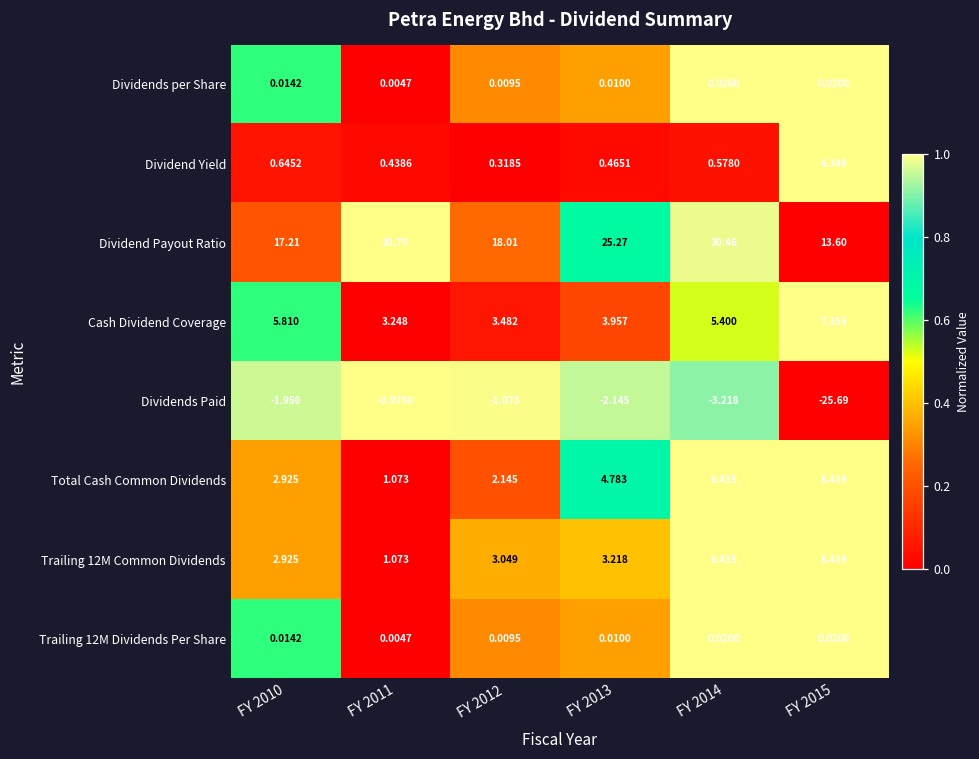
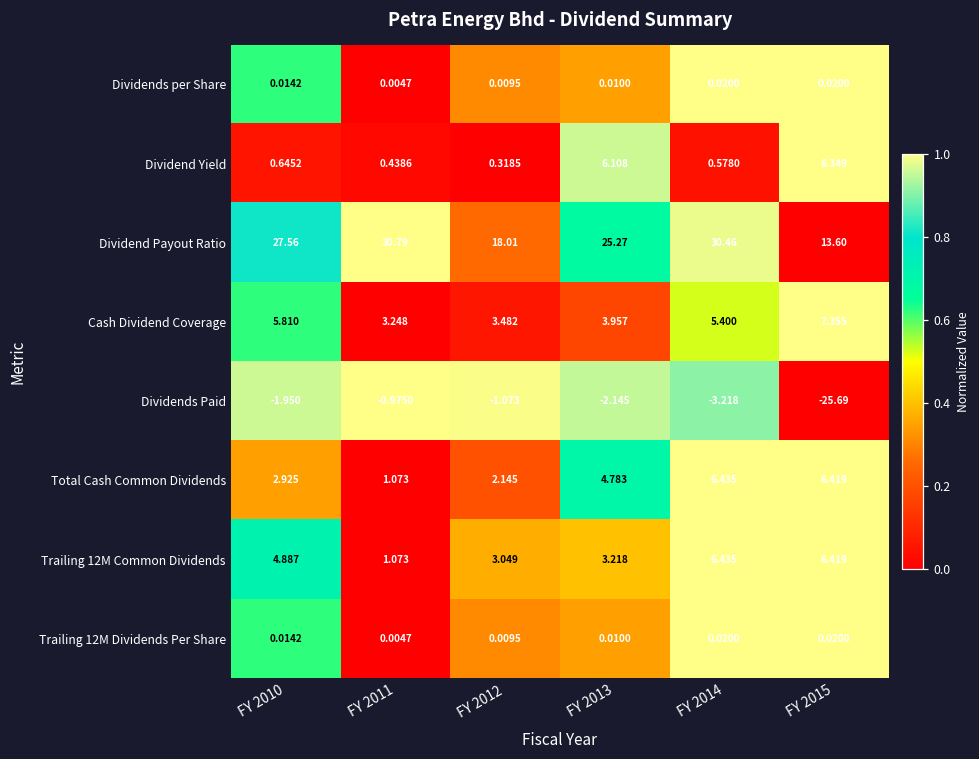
Dividend Yield, FY 2013: 0.4651 -> 6.108
Dividend Payout Ratio, FY 2010: 17.21 -> 27.56
Trailing 12M Common Dividends, FY 2010: 2.925 -> 4.887
